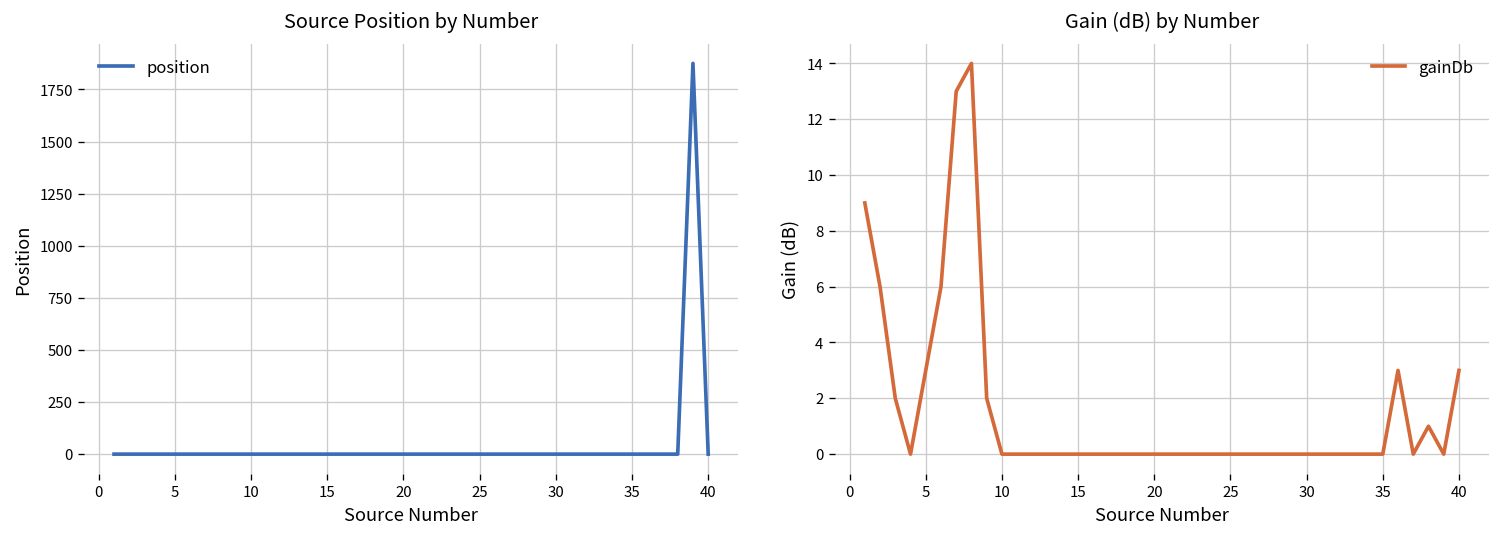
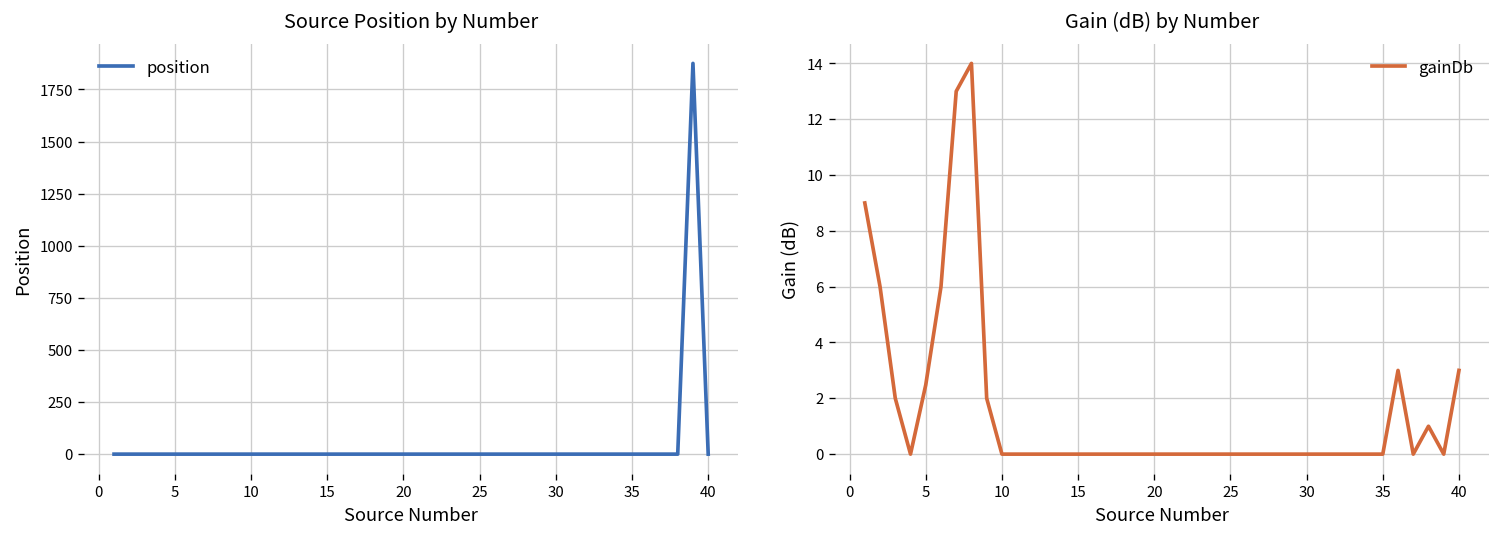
Gain (dB) by Number, 5: 3.0 -> 2.5
